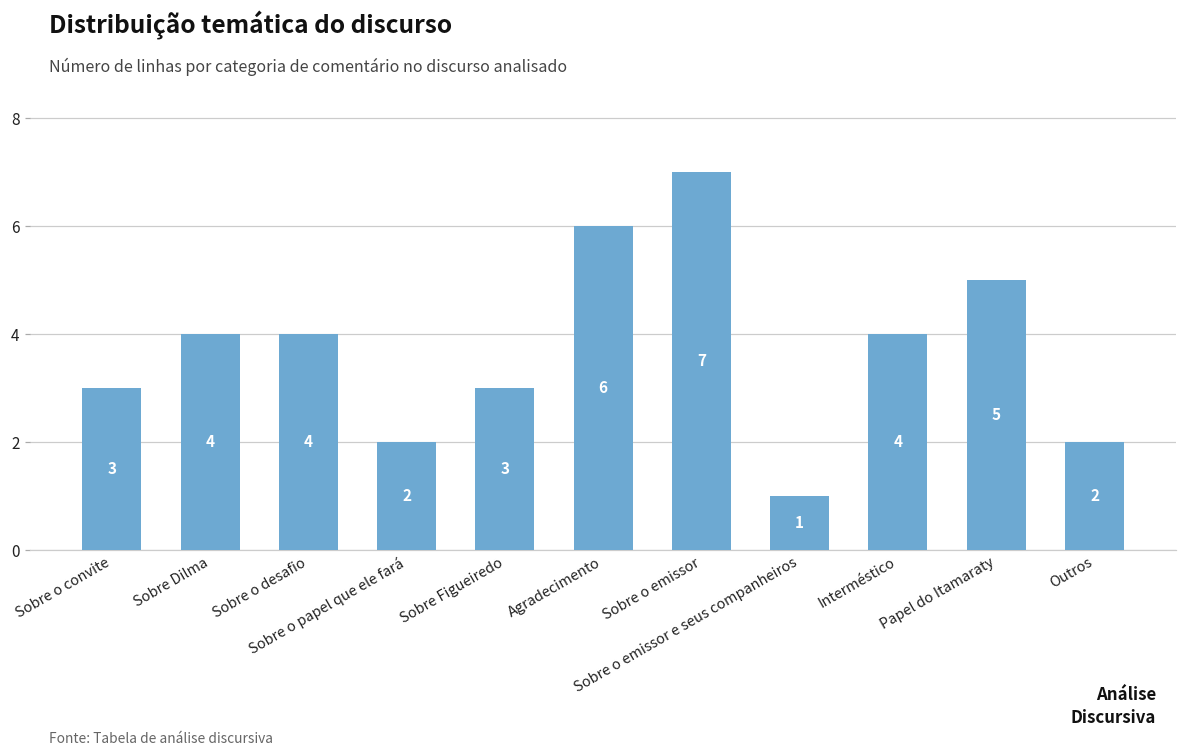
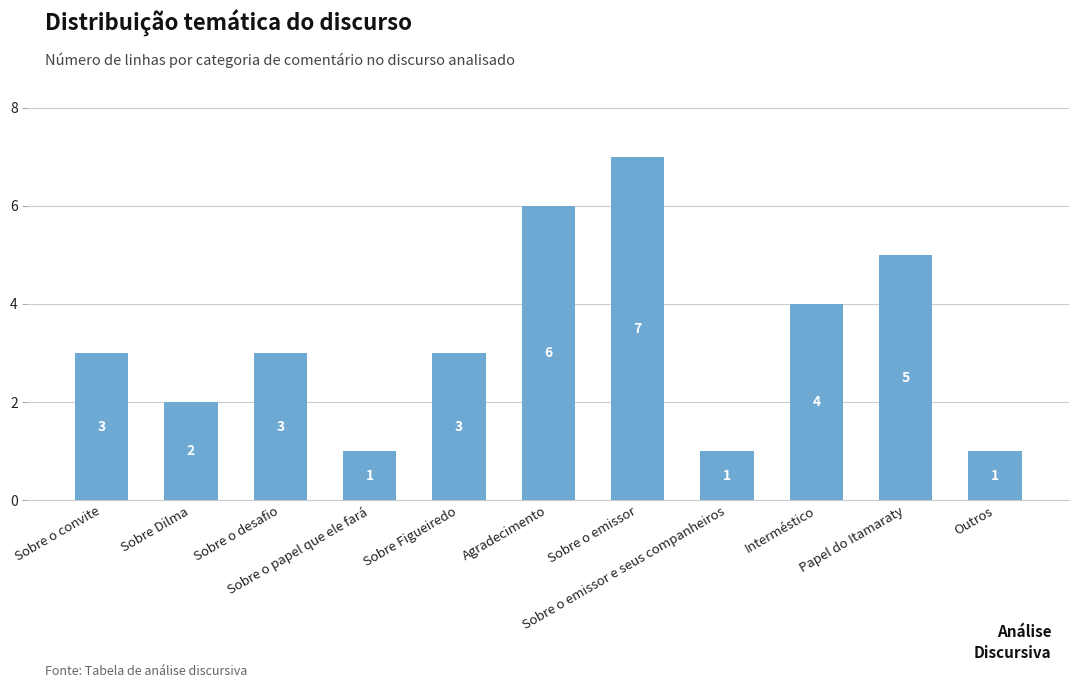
Sobre Dilma: 4 -> 2
Sobre o desafio: 4 -> 3
Sobre o papel que ele fará: 2 -> 1
Outros: 2 -> 1
